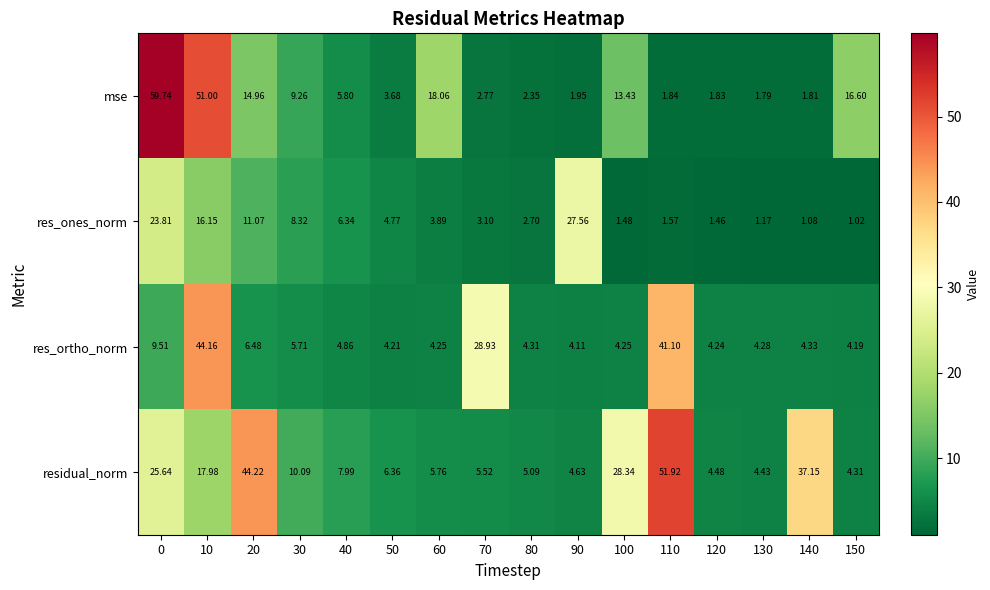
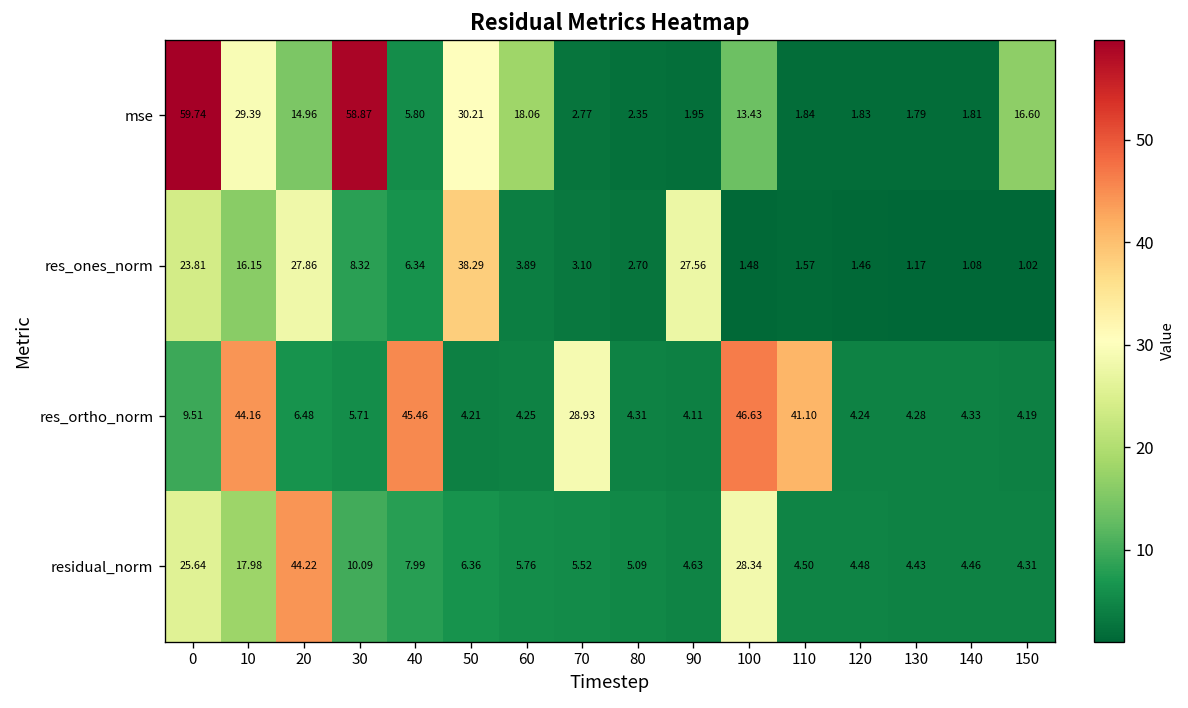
mse, 10: 51.00 -> 29.39
mse, 30: 9.26 -> 58.87
mse, 50: 3.68 -> 30.21
res_ones_norm, 20: 11.07 -> 27.86
res_ones_norm, 50: 4.77 -> 38.29
res_ortho_norm, 40: 4.86 -> 45.46
res_ortho_norm, 100: 4.25 -> 46.63
residual_norm, 110: 51.92 -> 4.50
residual_norm, 140: 37.15 -> 4.46
